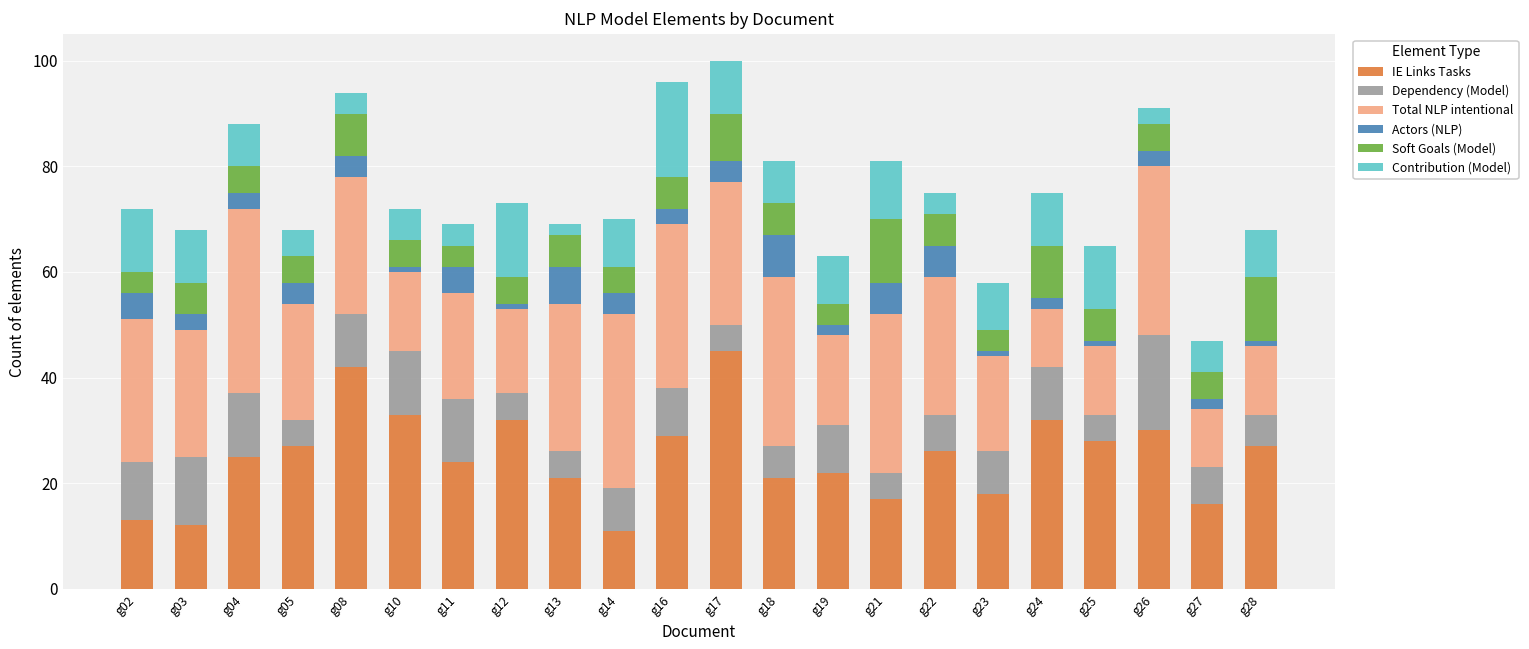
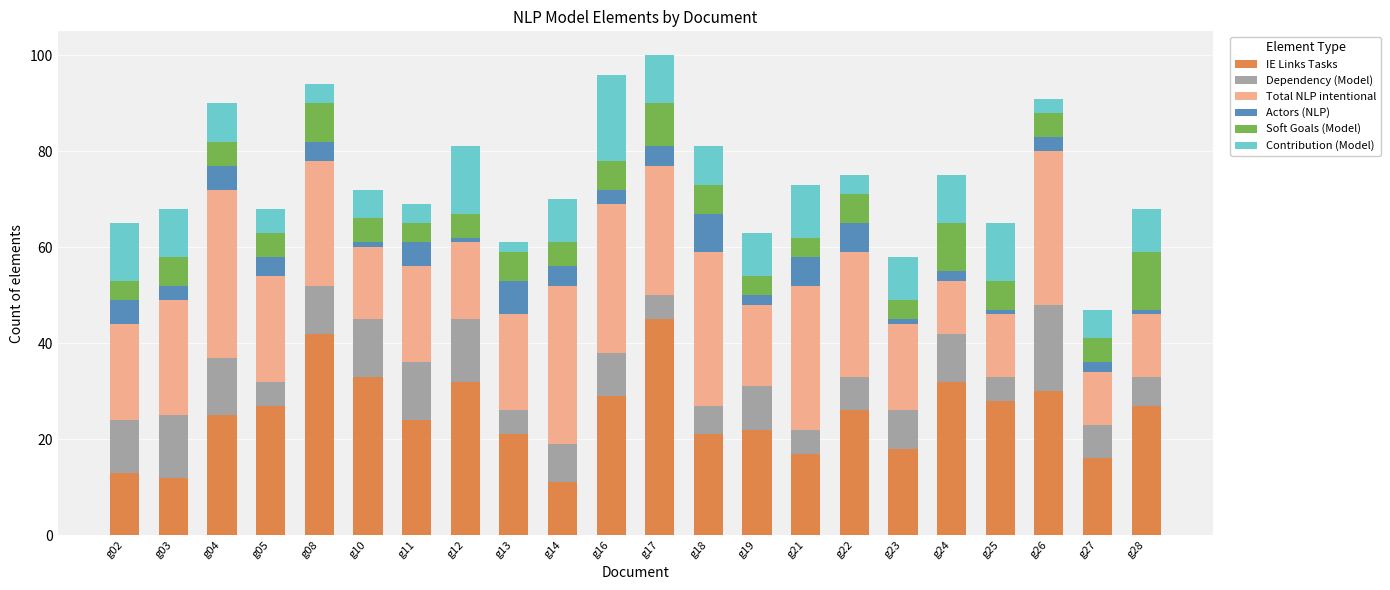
Total NLP intentional, g02: 27 -> 20
Actors (NLP), g04: 3 -> 5
Dependency (Model), g12: 5 -> 13
Total NLP intentional, g13: 28 -> 20
Soft Goals (Model), g21: 12 -> 4
